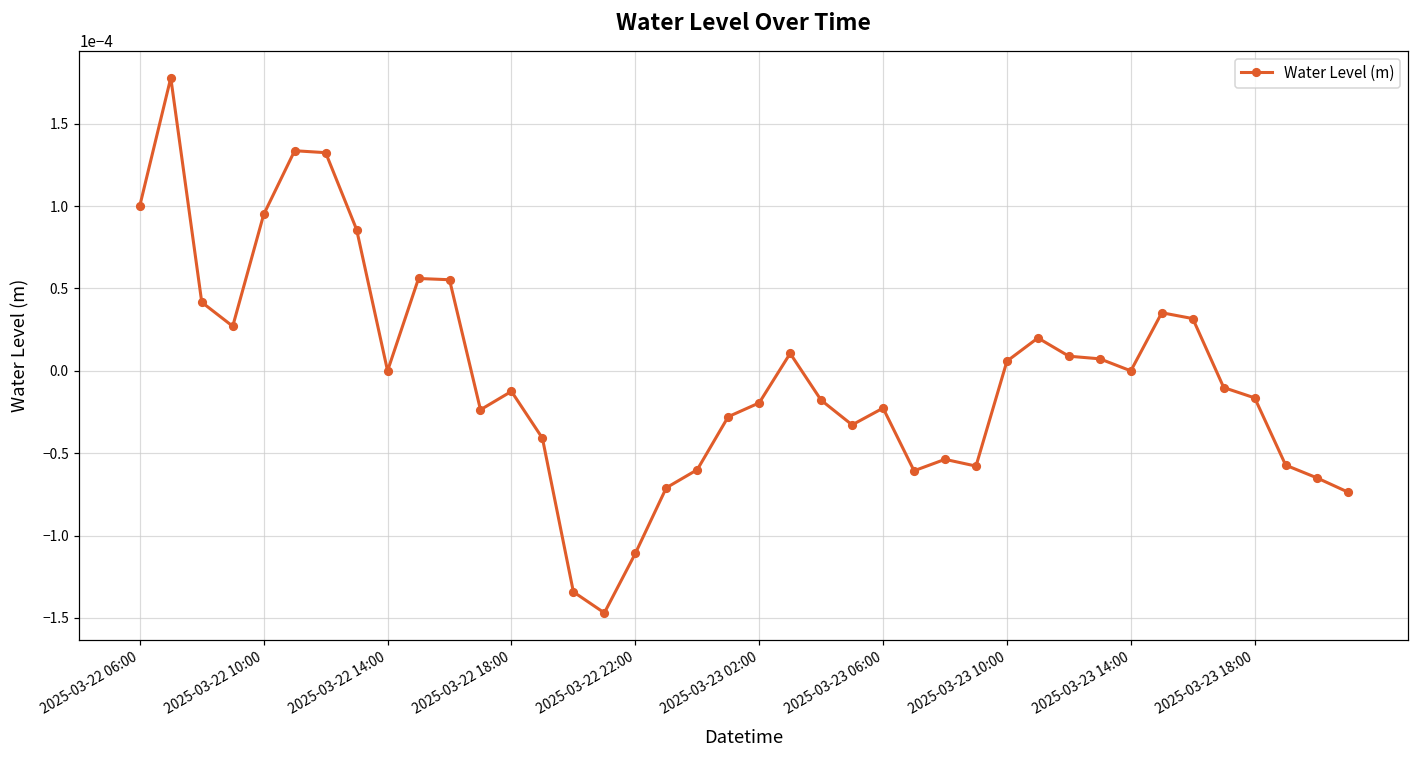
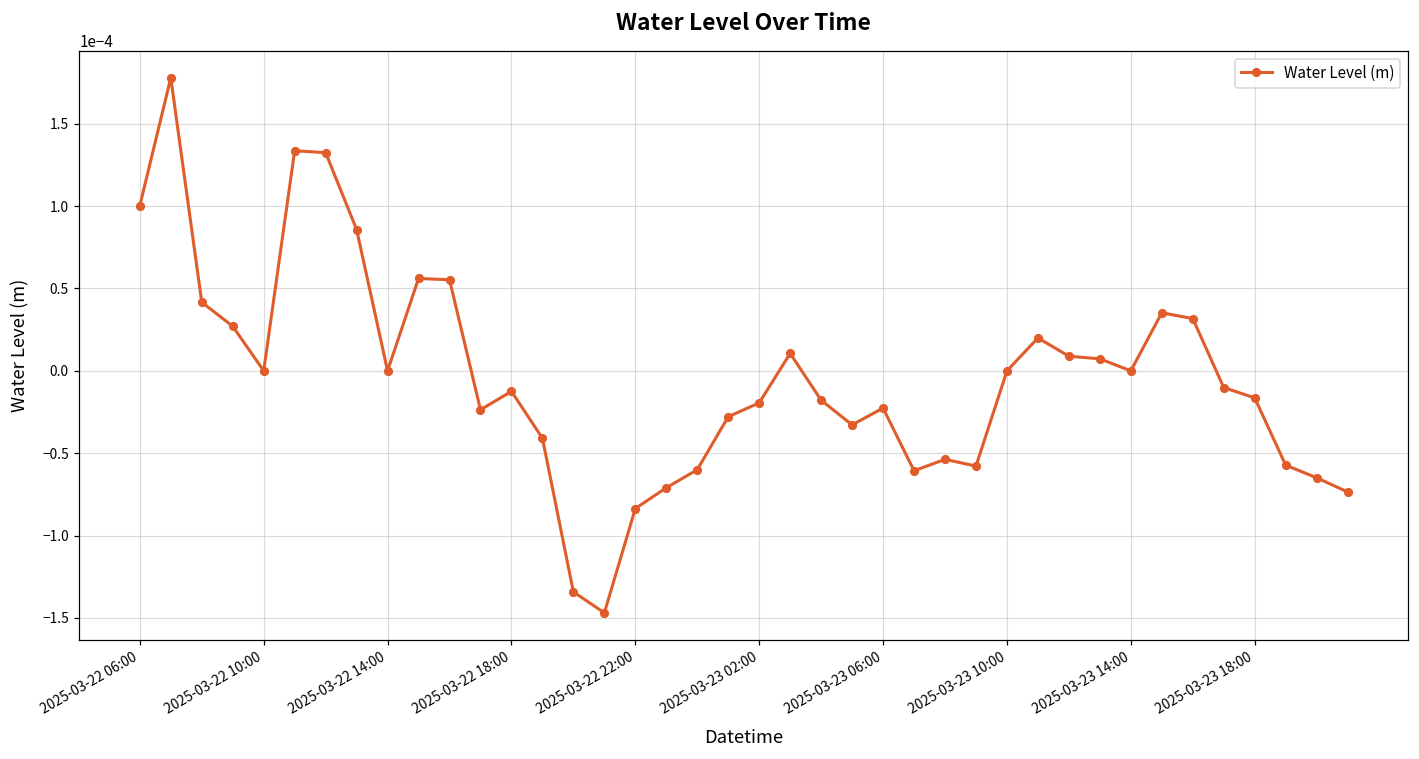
2025-03-22 10:00: 0.0001 -> 0.0000
2025-03-22 22:00: -0.000111 -> -0.000084
2025-03-23 10:00: 0.00001 -> 0.00000
